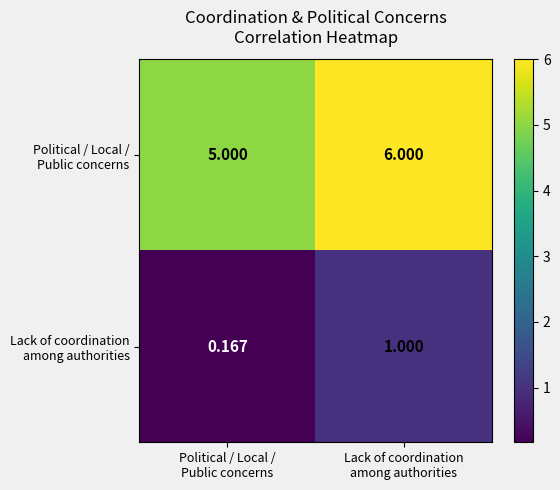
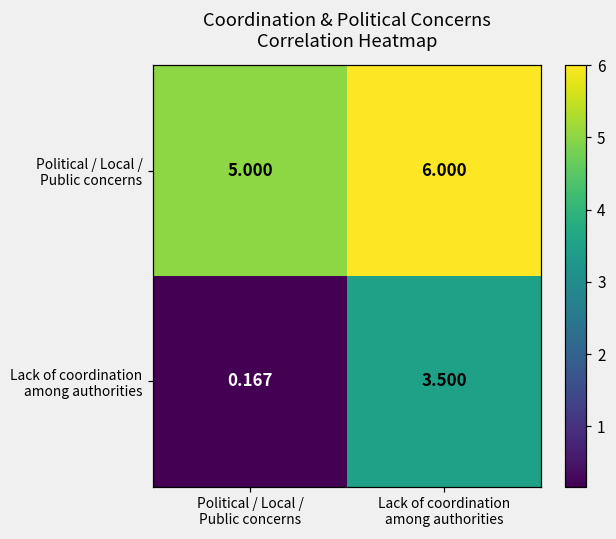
Lack of coordination among authorities, Lack of coordination among authorities: 1.000 -> 3.500
